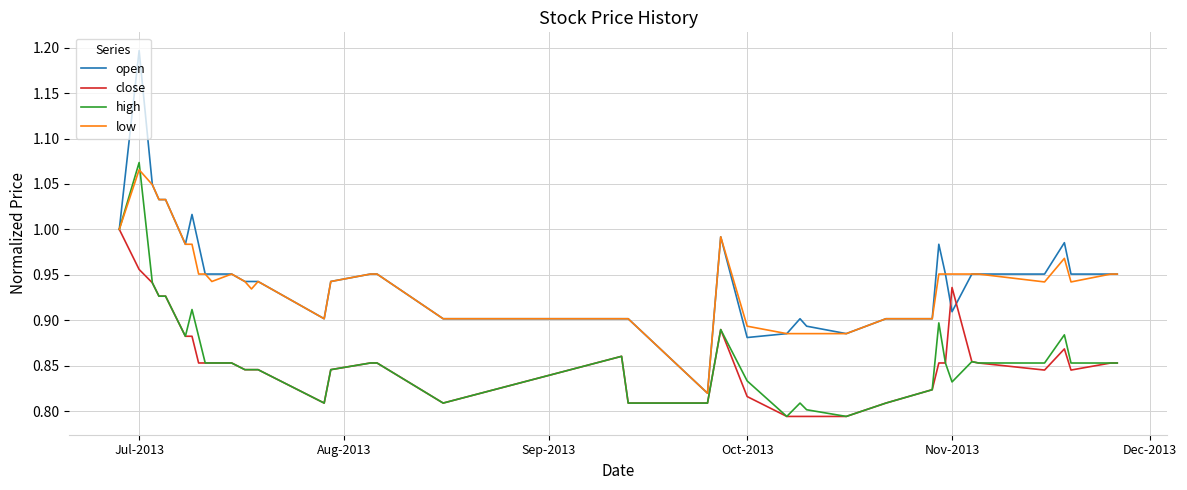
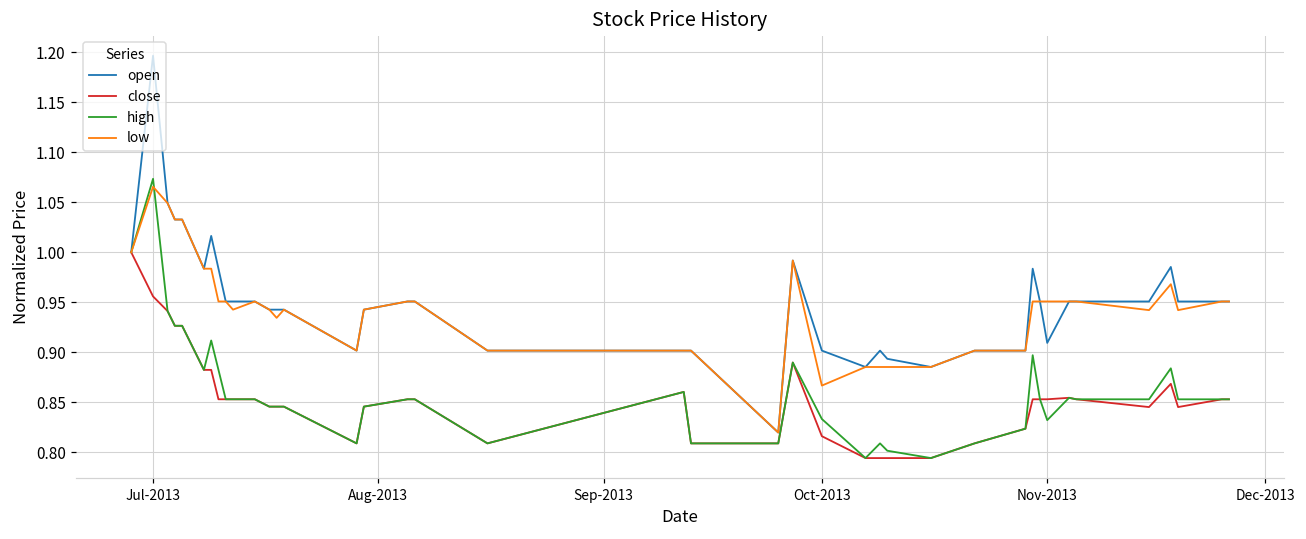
open, Oct-2013: 0.88 -> 0.90
low, Oct-2013: 0.89 -> 0.87
close, Nov-2013: 0.94 -> 0.85
